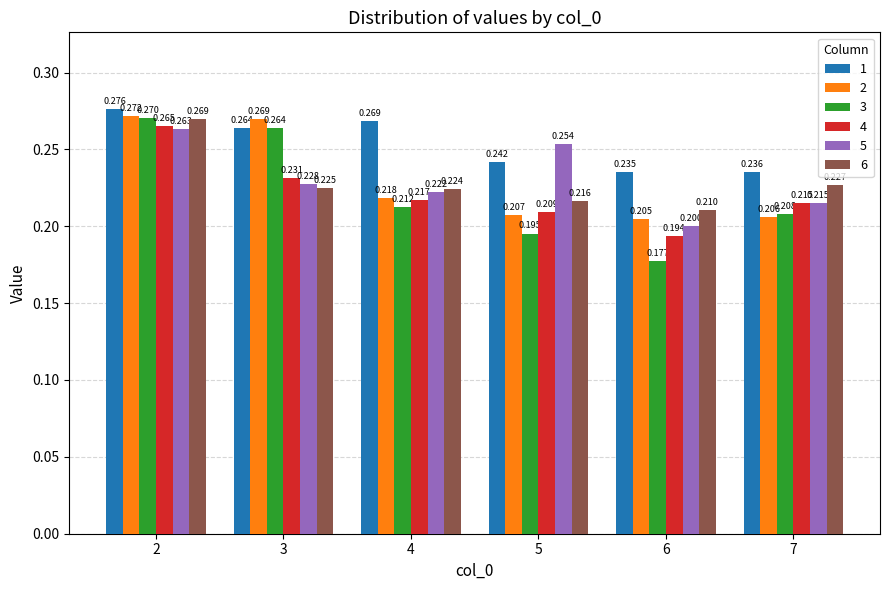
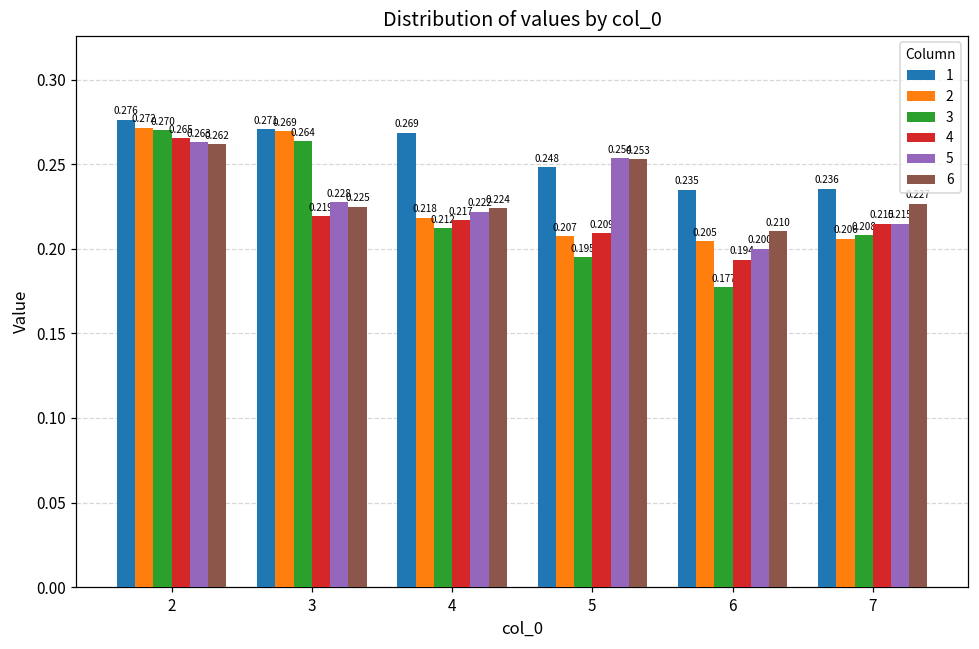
6, 2: 0.269 -> 0.262
1, 3: 0.264 -> 0.271
4, 3: 0.231 -> 0.219
1, 5: 0.242 -> 0.248
6, 5: 0.216 -> 0.253
